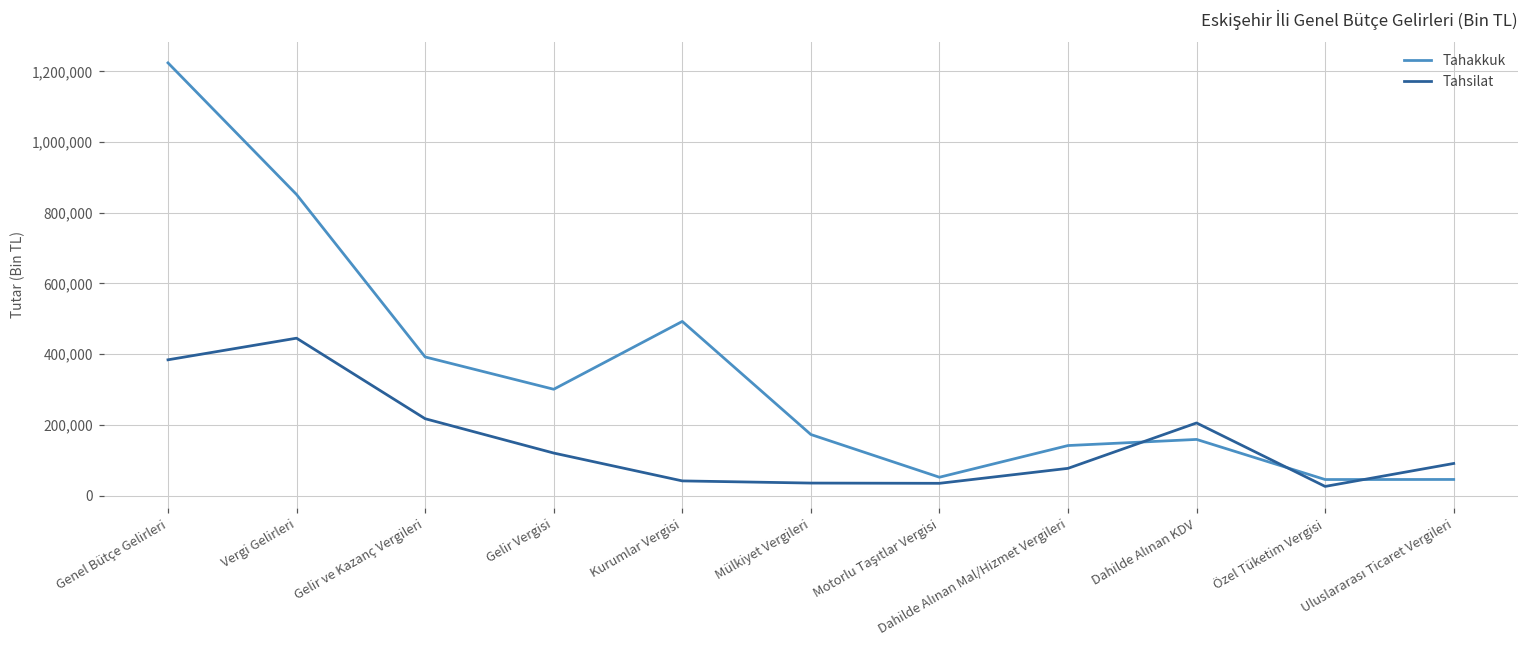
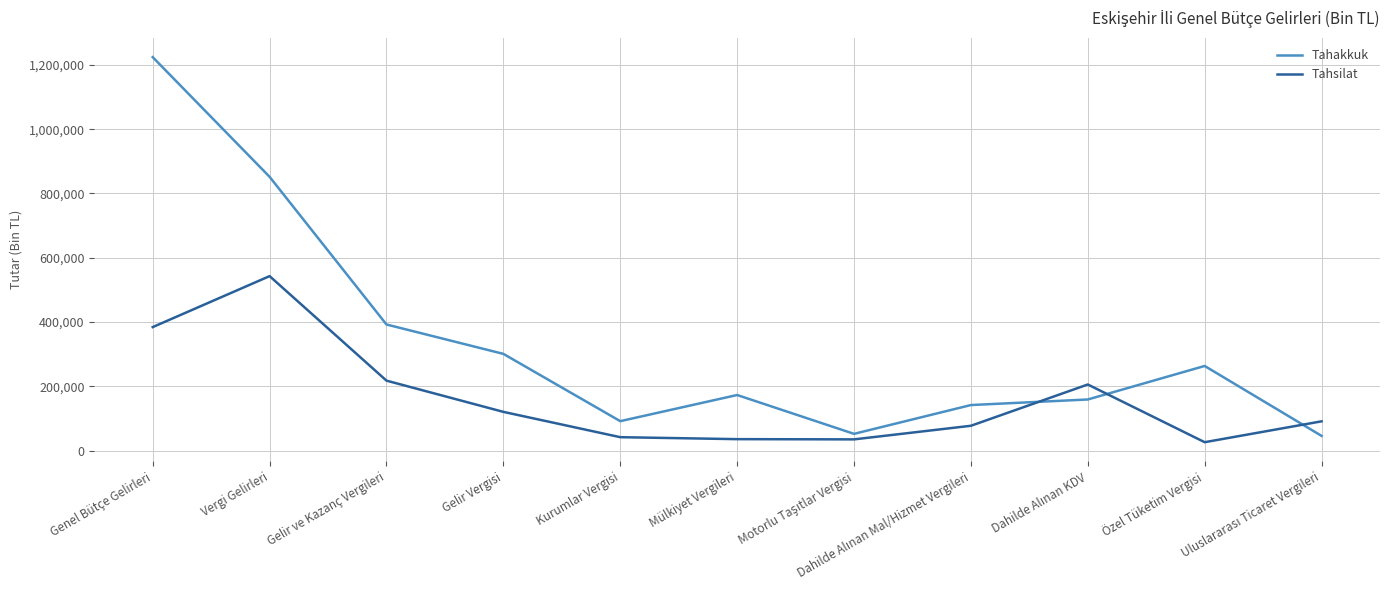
Tahsilat, Vergi Gelirleri: 450,000 -> 540,000
Tahakkuk, Kurumlar Vergisi: 490,000 -> 90,000
Tahakkuk, Özel Tüketim Vergisi: 50,000 -> 260,000
